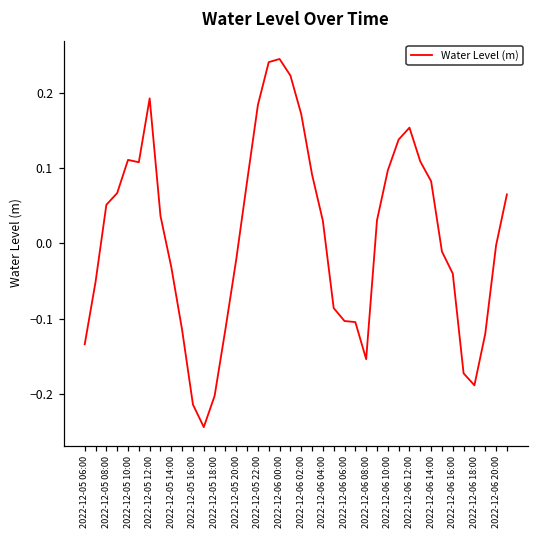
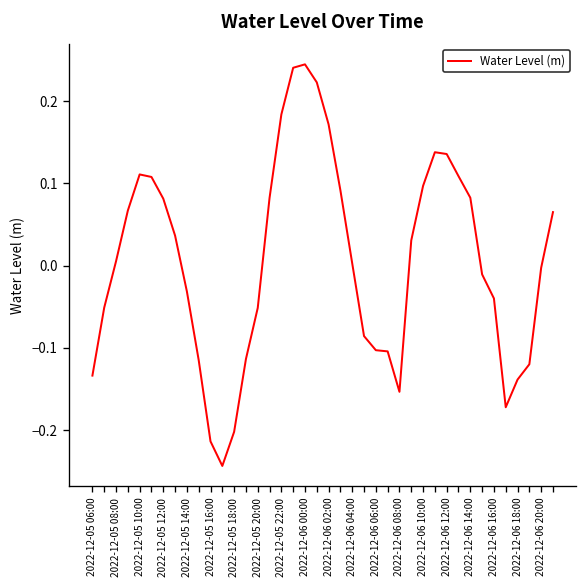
2022-12-05 08:00: 0.05 -> 0.01
2022-12-05 12:00: 0.19 -> 0.08
2022-12-05 20:00: -0.02 -> -0.05
2022-12-06 04:00: 0.03 -> 0.00
2022-12-06 12:00: 0.15 -> 0.14
2022-12-06 18:00: -0.19 -> -0.14
